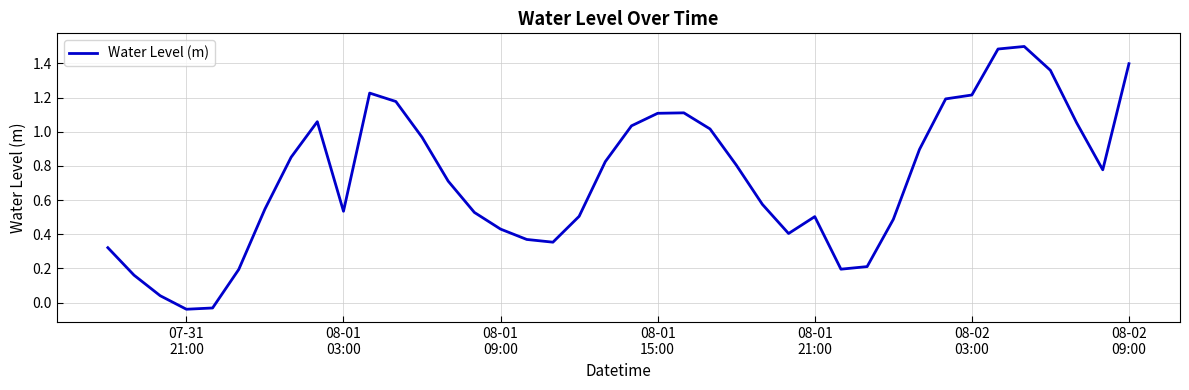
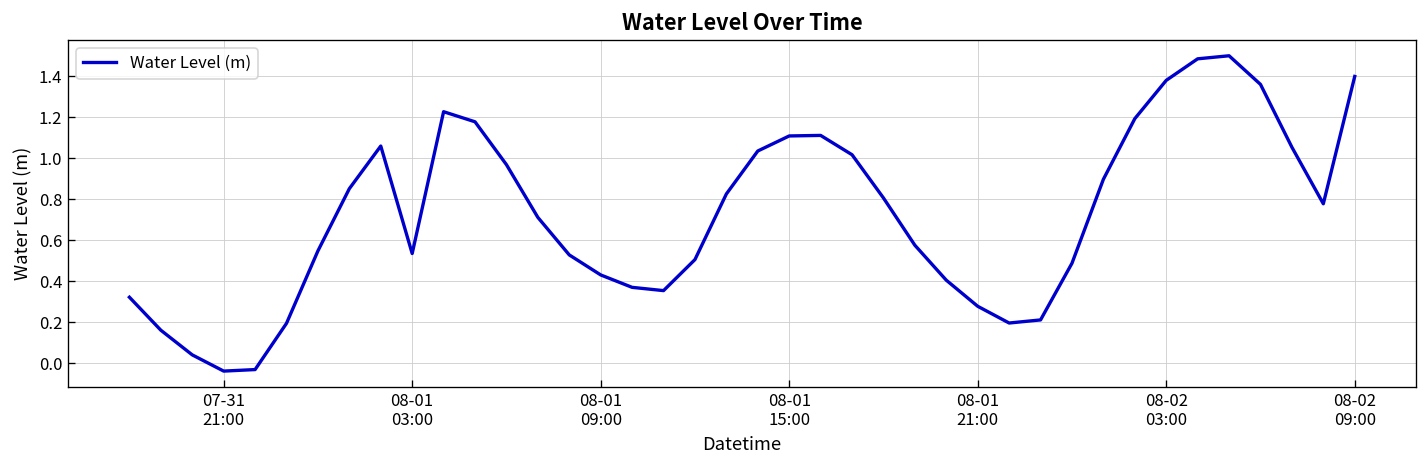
08-01 21:00: 0.50 -> 0.28
08-02 03:00: 1.22 -> 1.38
